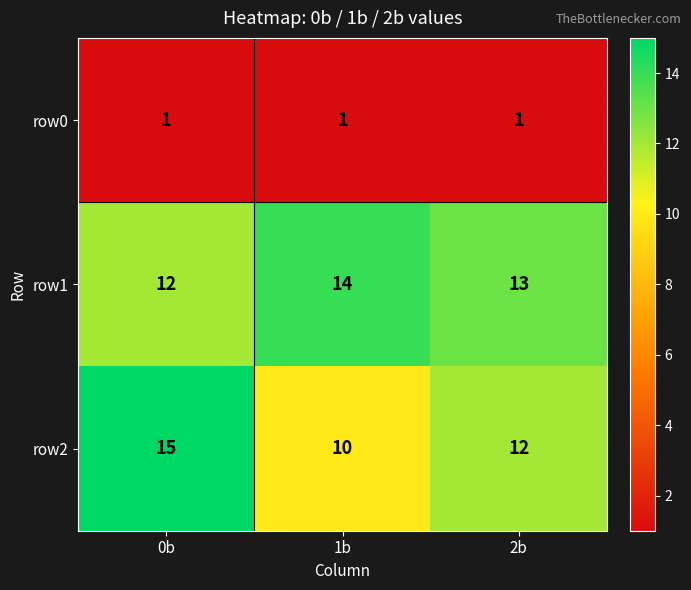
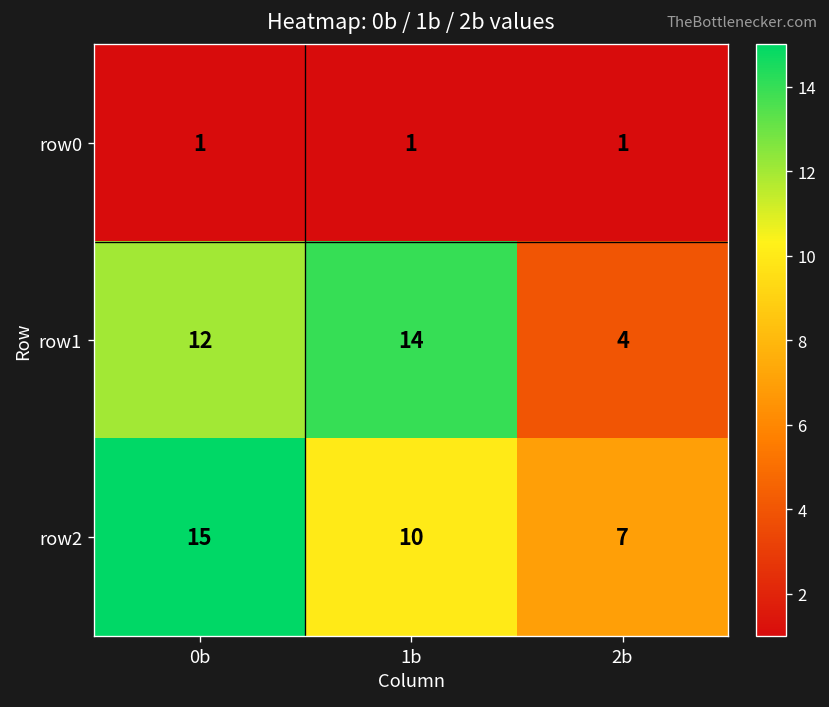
row1, 2b: 13 -> 4
row2, 2b: 12 -> 7
